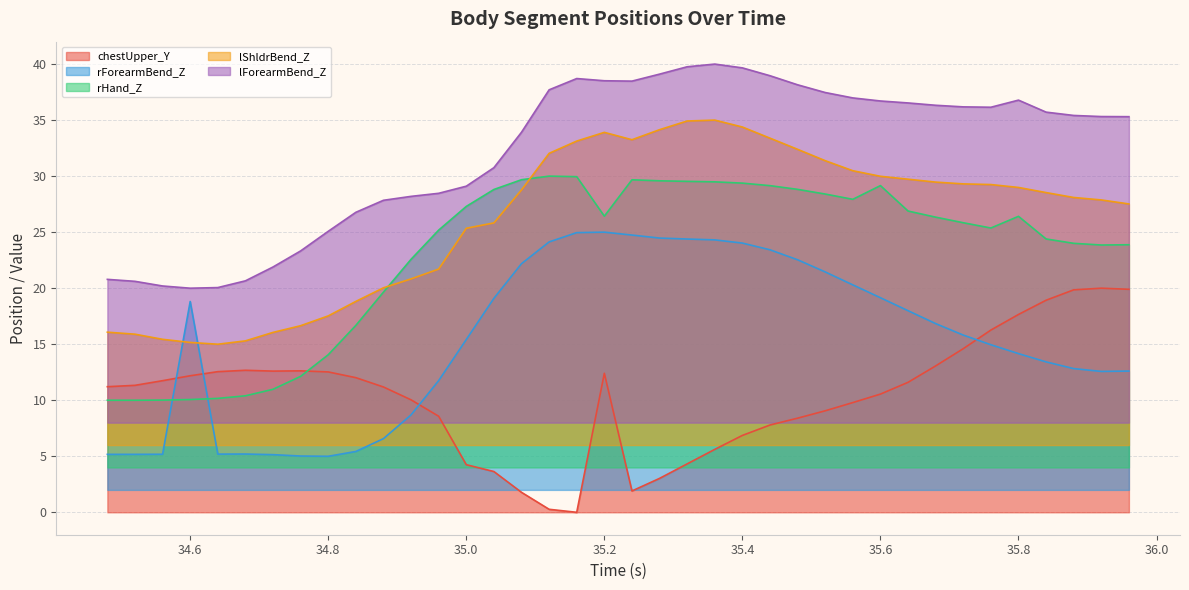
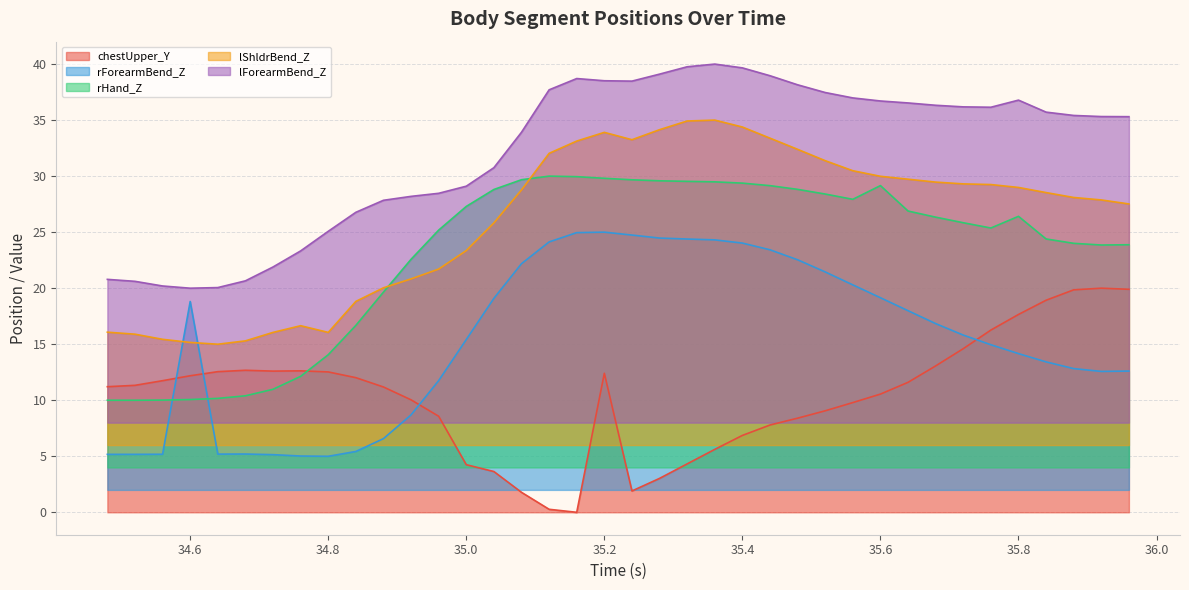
lShldrBend_Z, 34.8: 17.5 -> 16.1
lShldrBend_Z, 35.0: 25.3 -> 23.4
rHand_Z, 35.2: 26.4 -> 29.8
